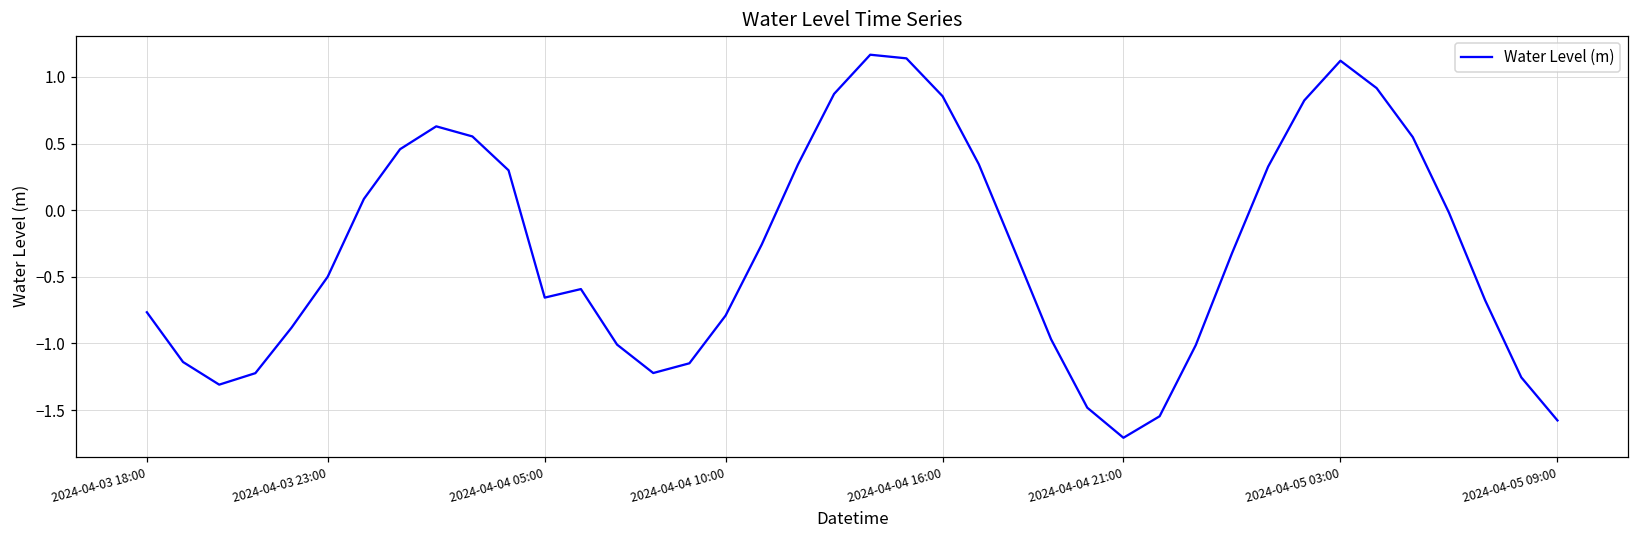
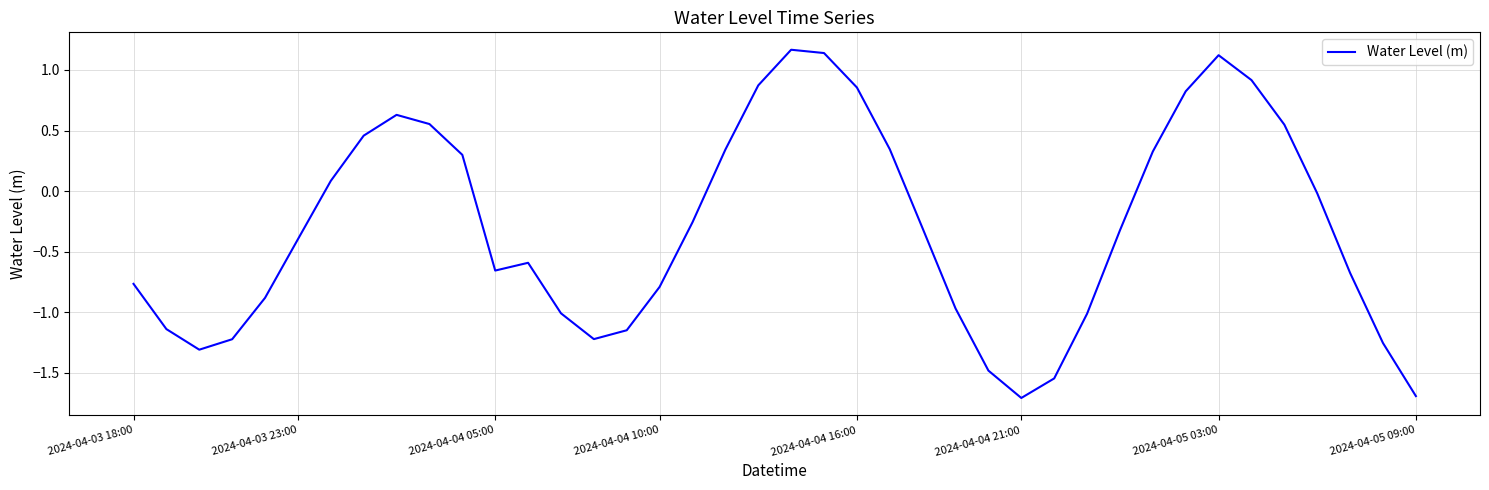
2024-04-03 23:00: -0.50 -> -0.40
2024-04-05 09:00: -1.58 -> -1.69
